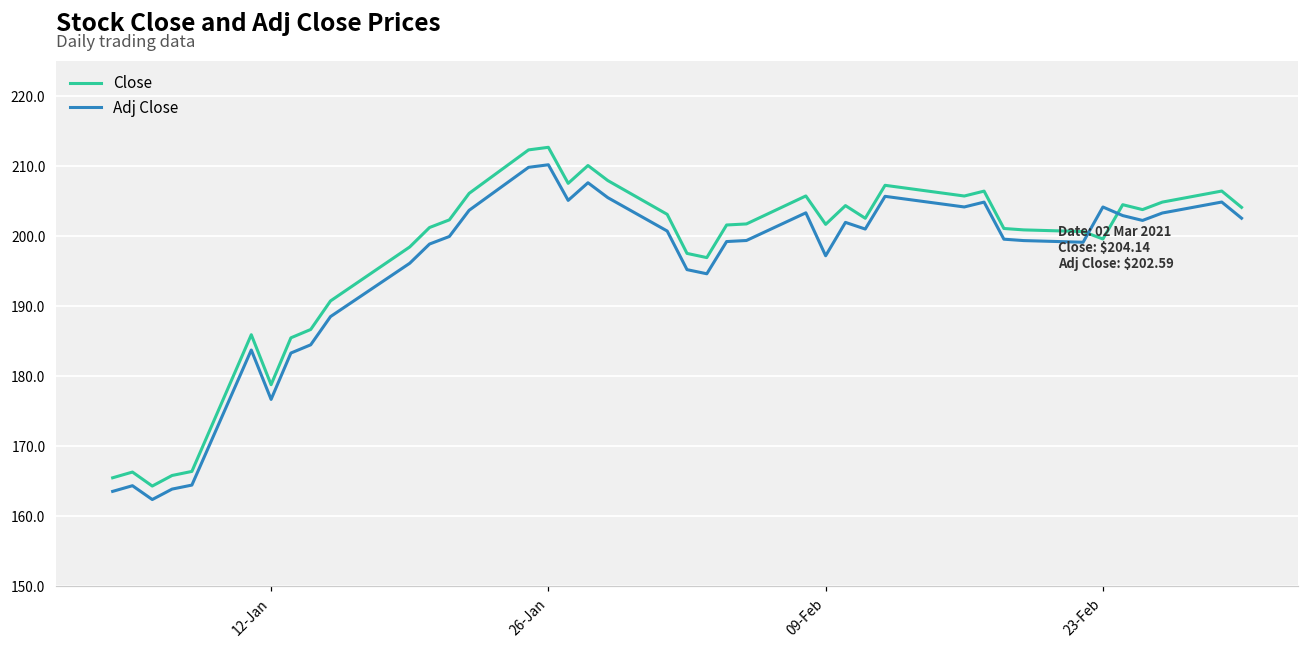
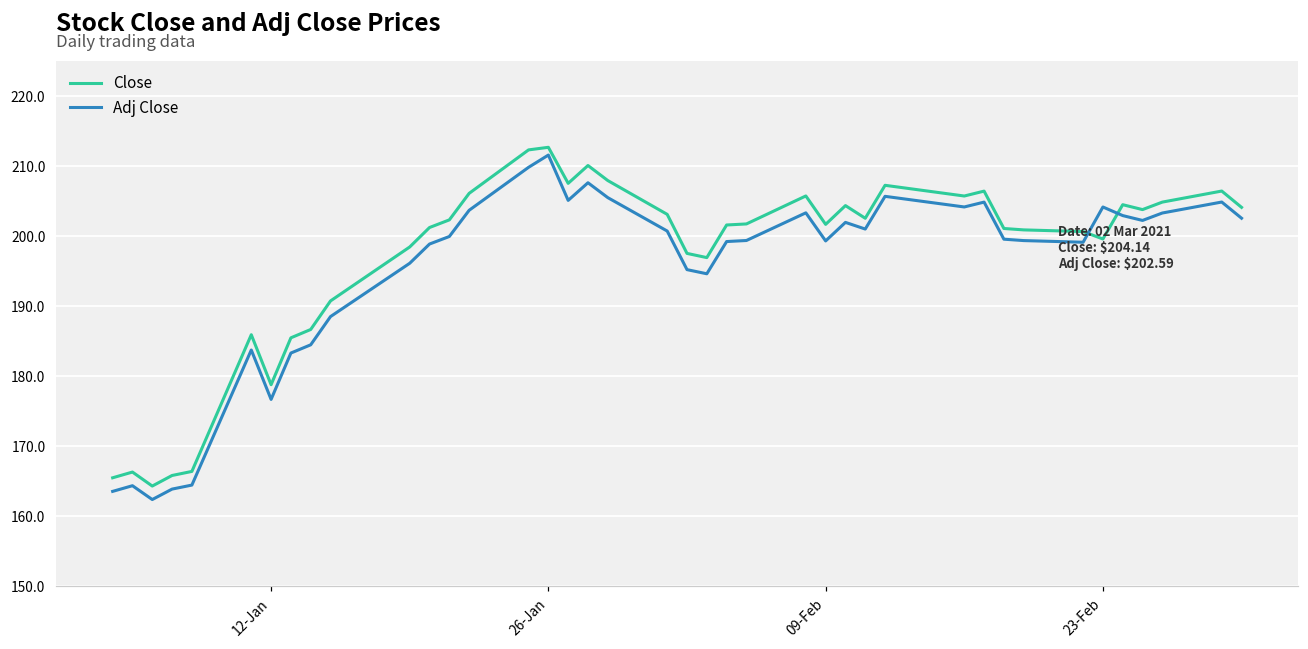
Adj Close, 26-Jan: 210 -> 212
Adj Close, 09-Feb: 197 -> 199
